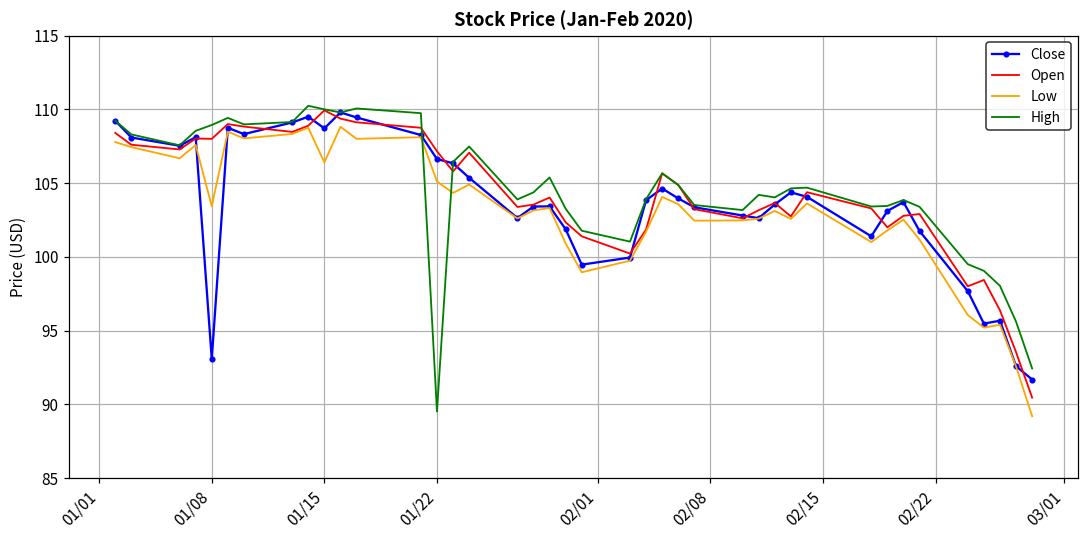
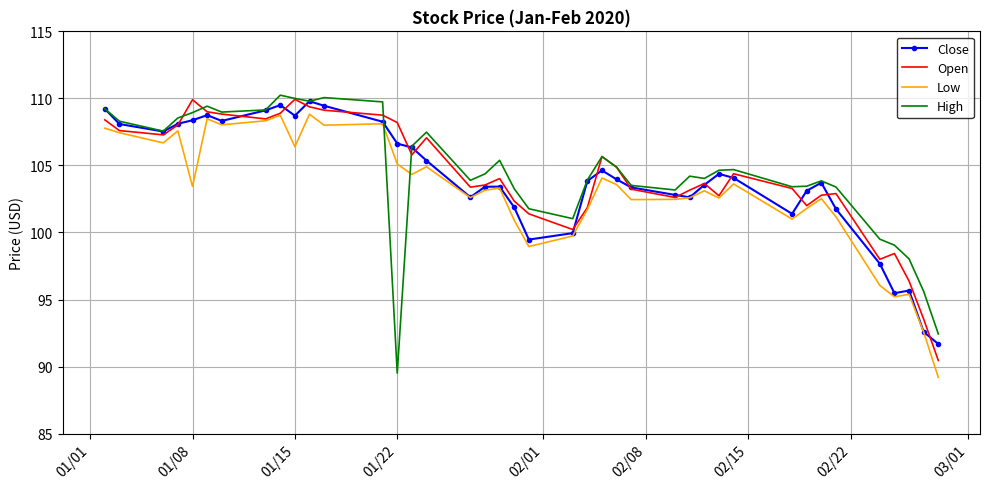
Close, 01/08: 93.1 -> 108.4
Open, 01/08: 108.0 -> 109.9
Open, 01/22: 107.2 -> 108.2
